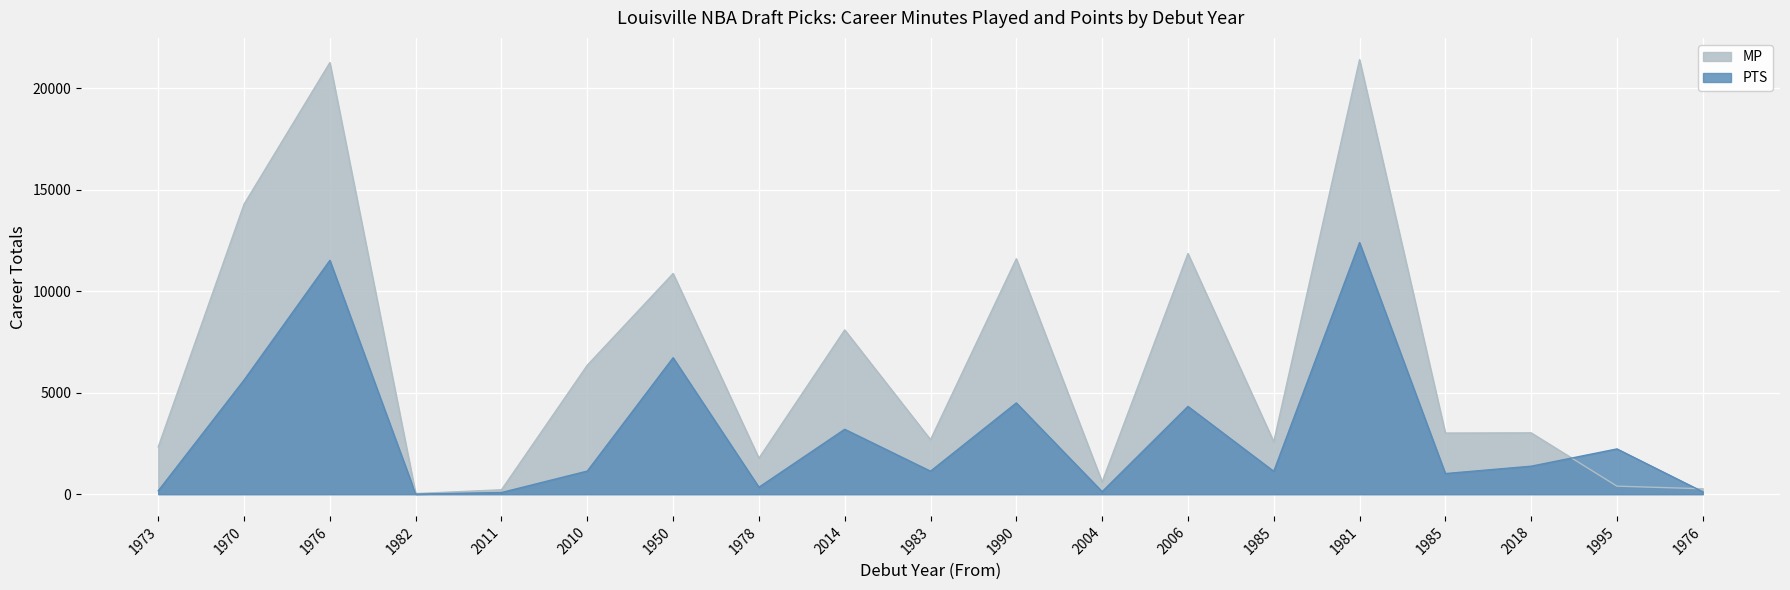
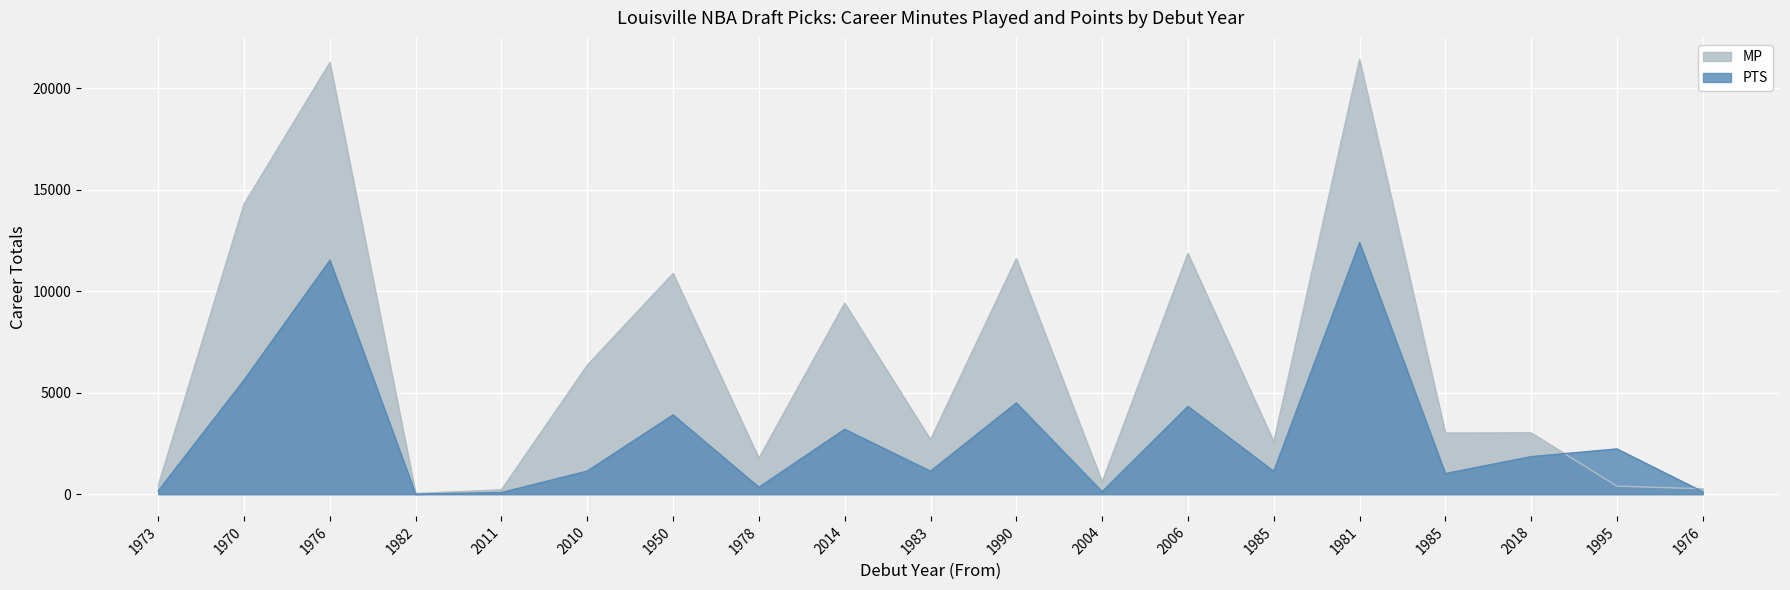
MP, 1973: 2300 -> 400
PTS, 1950: 6700 -> 3900
MP, 2014: 8100 -> 9400
PTS, 2018: 1400 -> 1900
